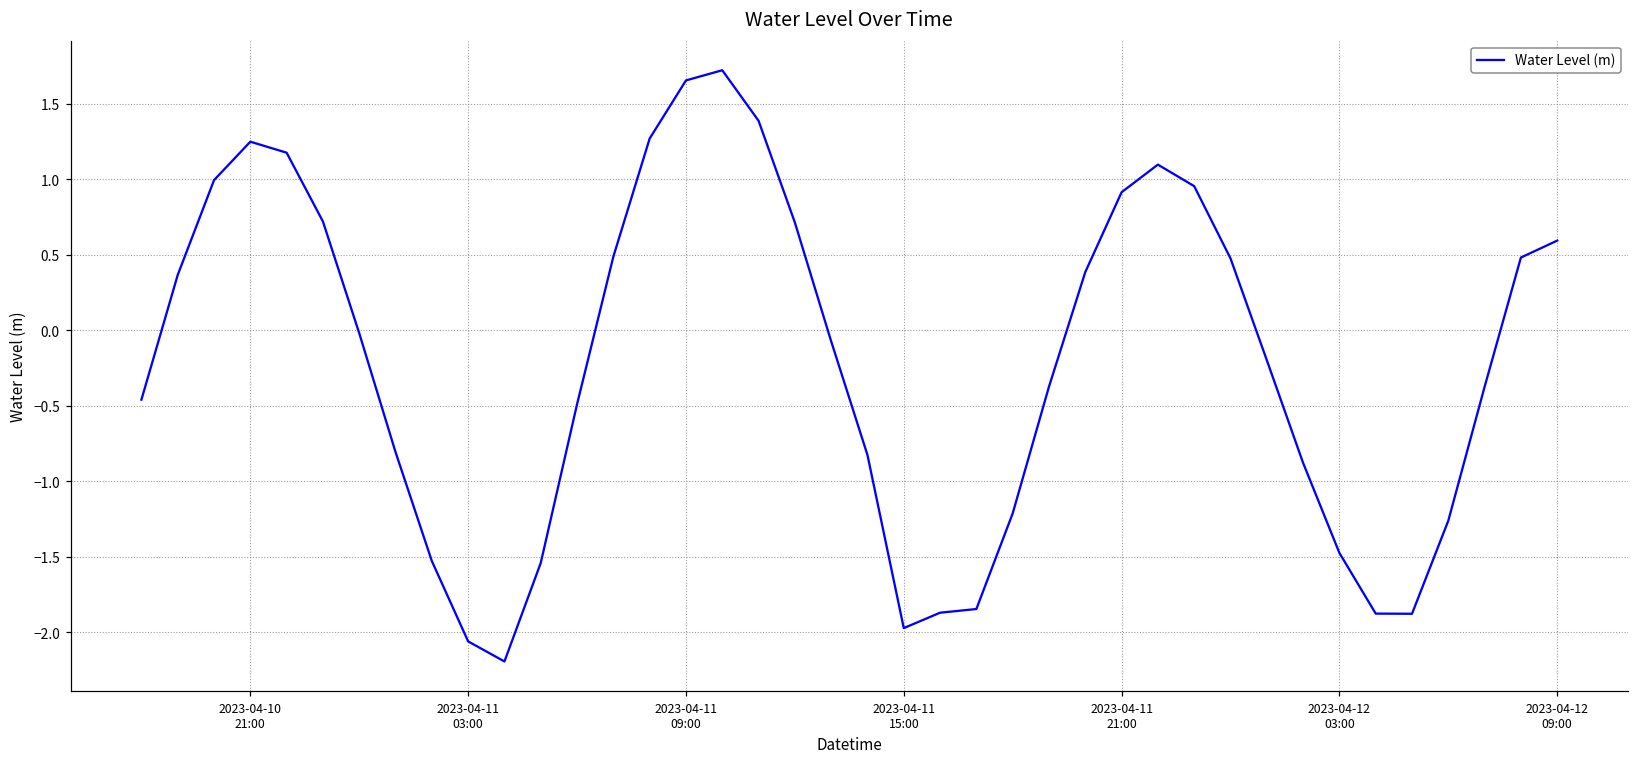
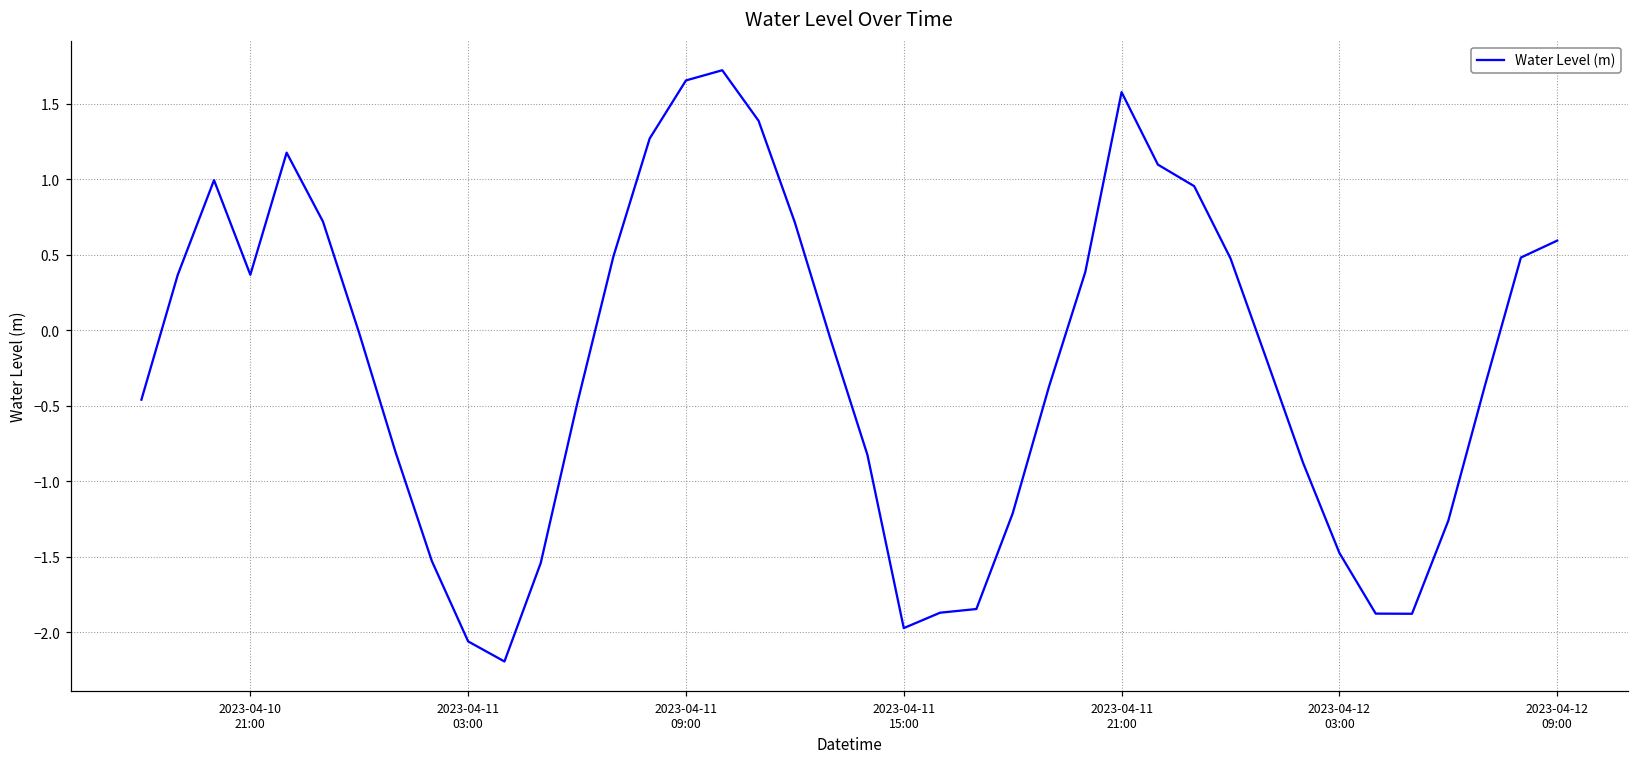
2023-04-10 21:00: 1.25 -> 0.37
2023-04-11 21:00: 0.91 -> 1.58
